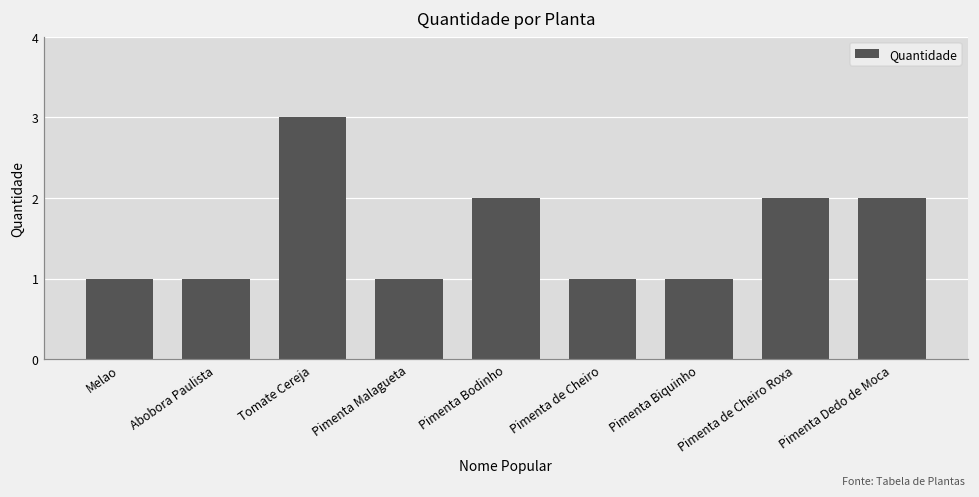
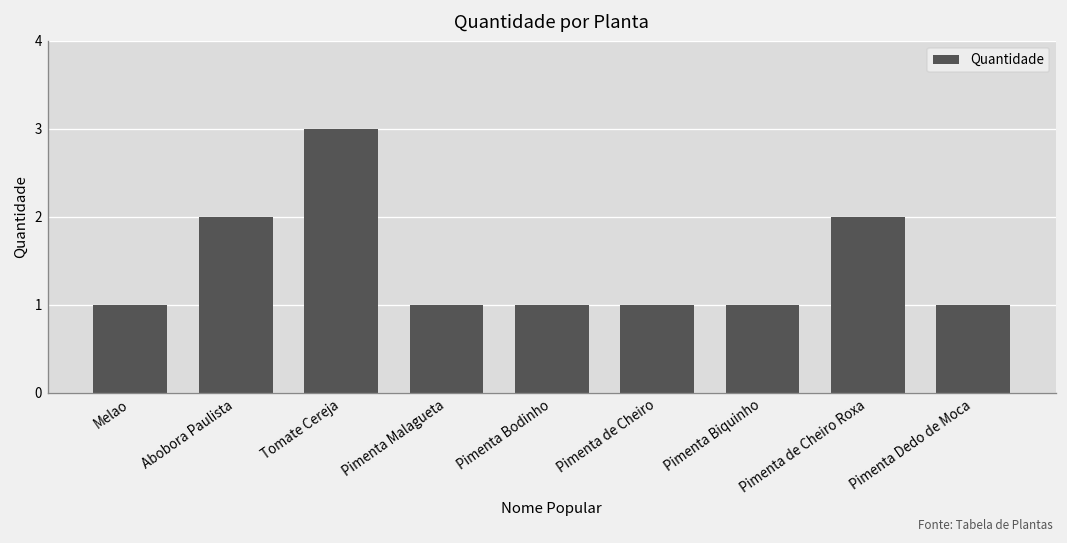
Abobora Paulista: 1 -> 2
Pimenta Bodinho: 2 -> 1
Pimenta Dedo de Moca: 2 -> 1
